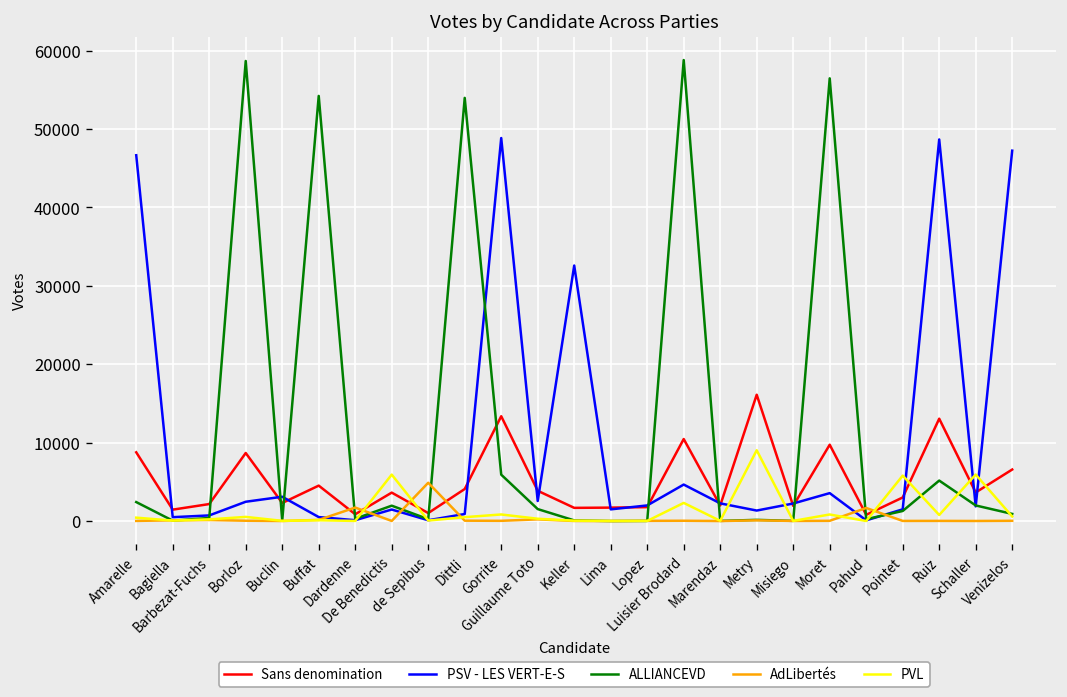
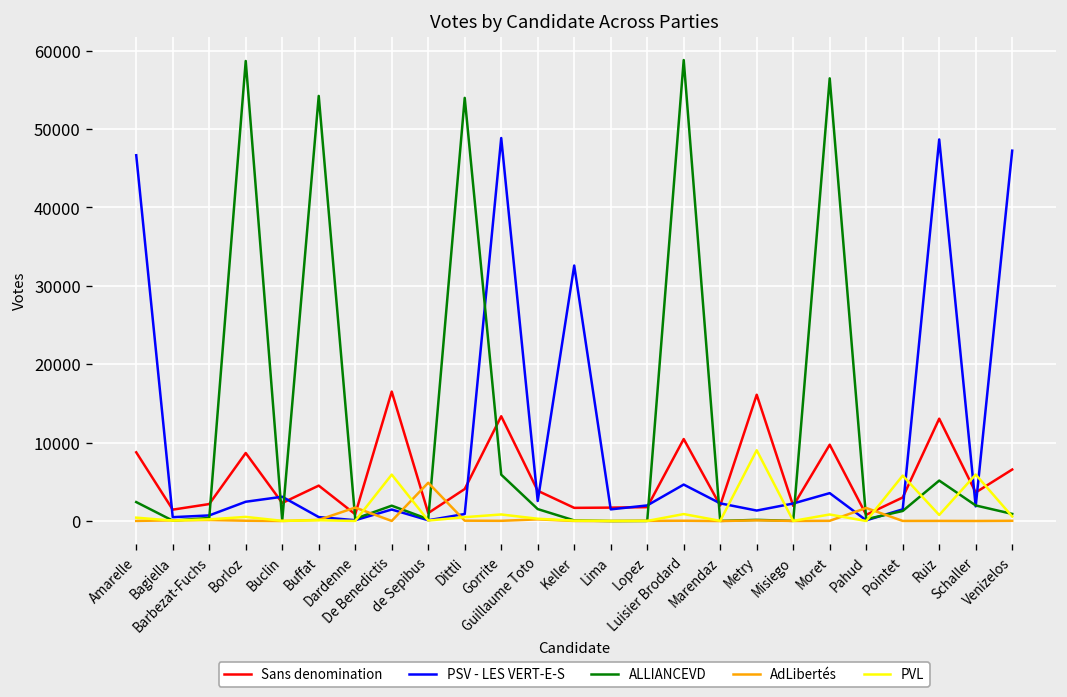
Sans denomination, De Benedictis: 4000 -> 17000
PVL, Luisier Brodard: 2000 -> 1000
